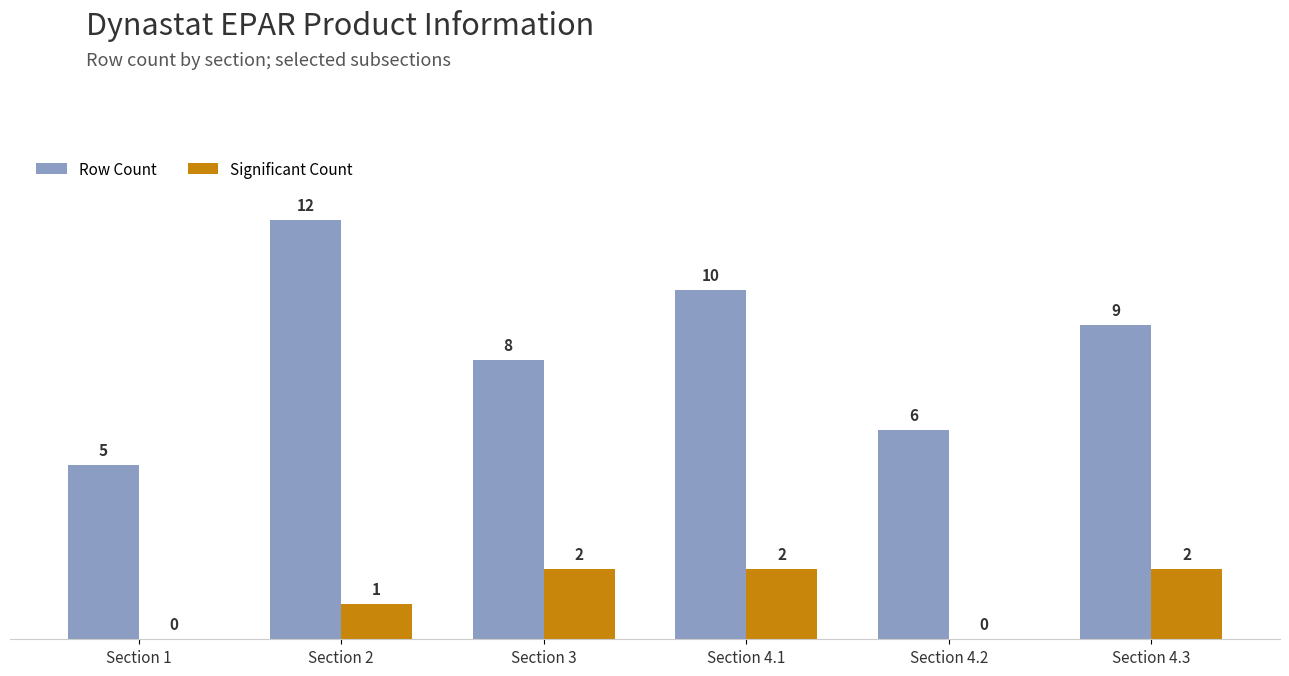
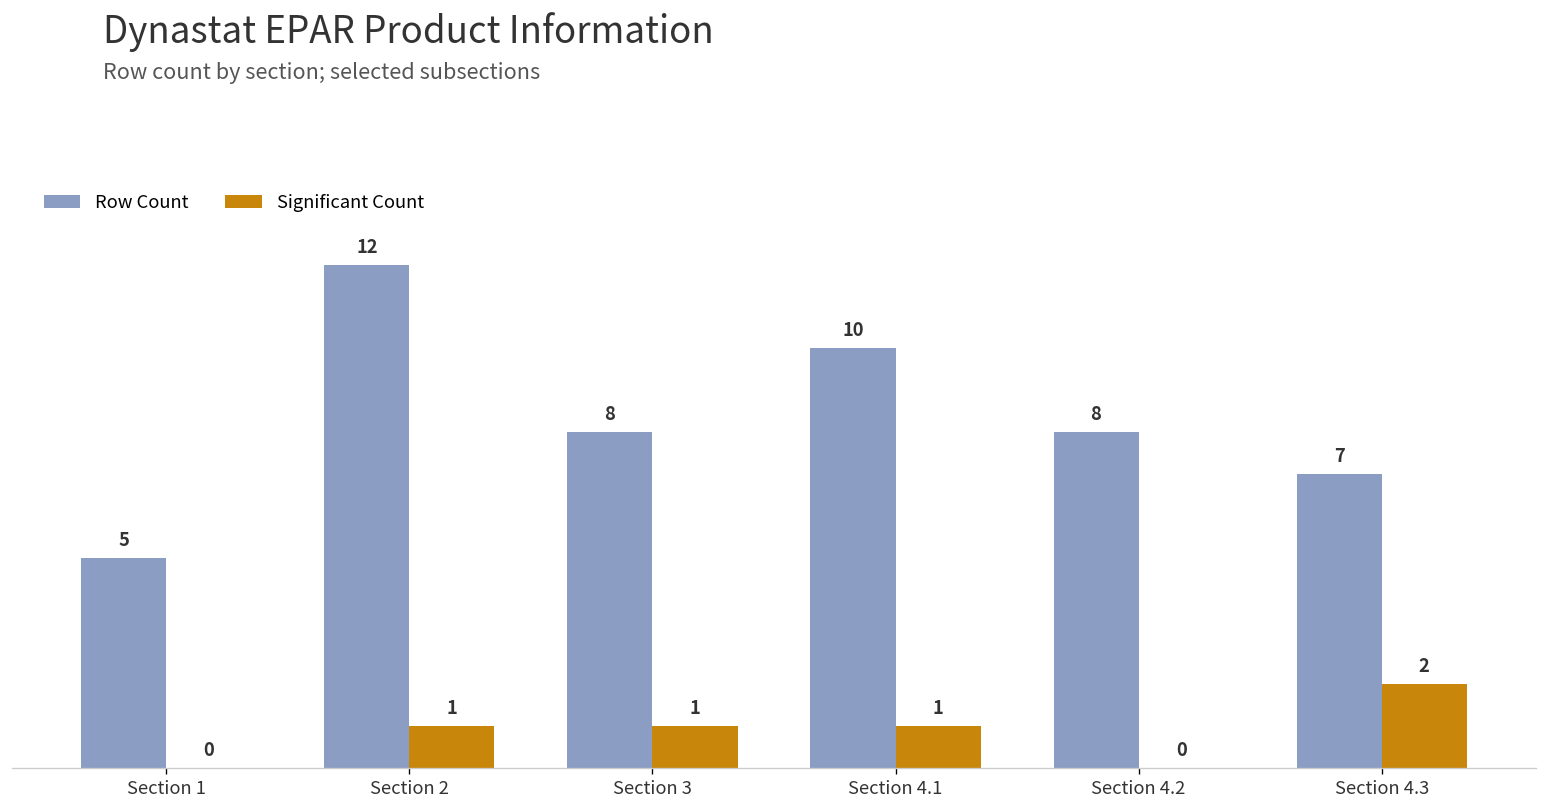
Significant Count, Section 3: 2 -> 1
Significant Count, Section 4.1: 2 -> 1
Row Count, Section 4.2: 6 -> 8
Row Count, Section 4.3: 9 -> 7
